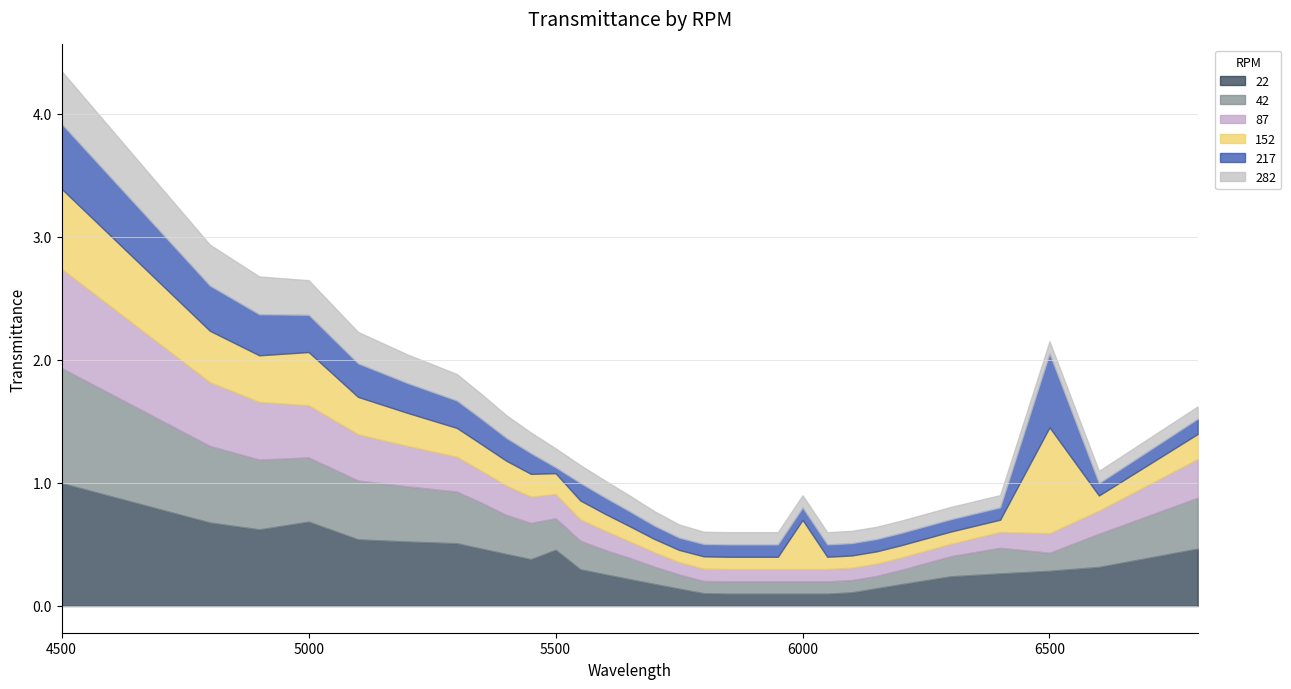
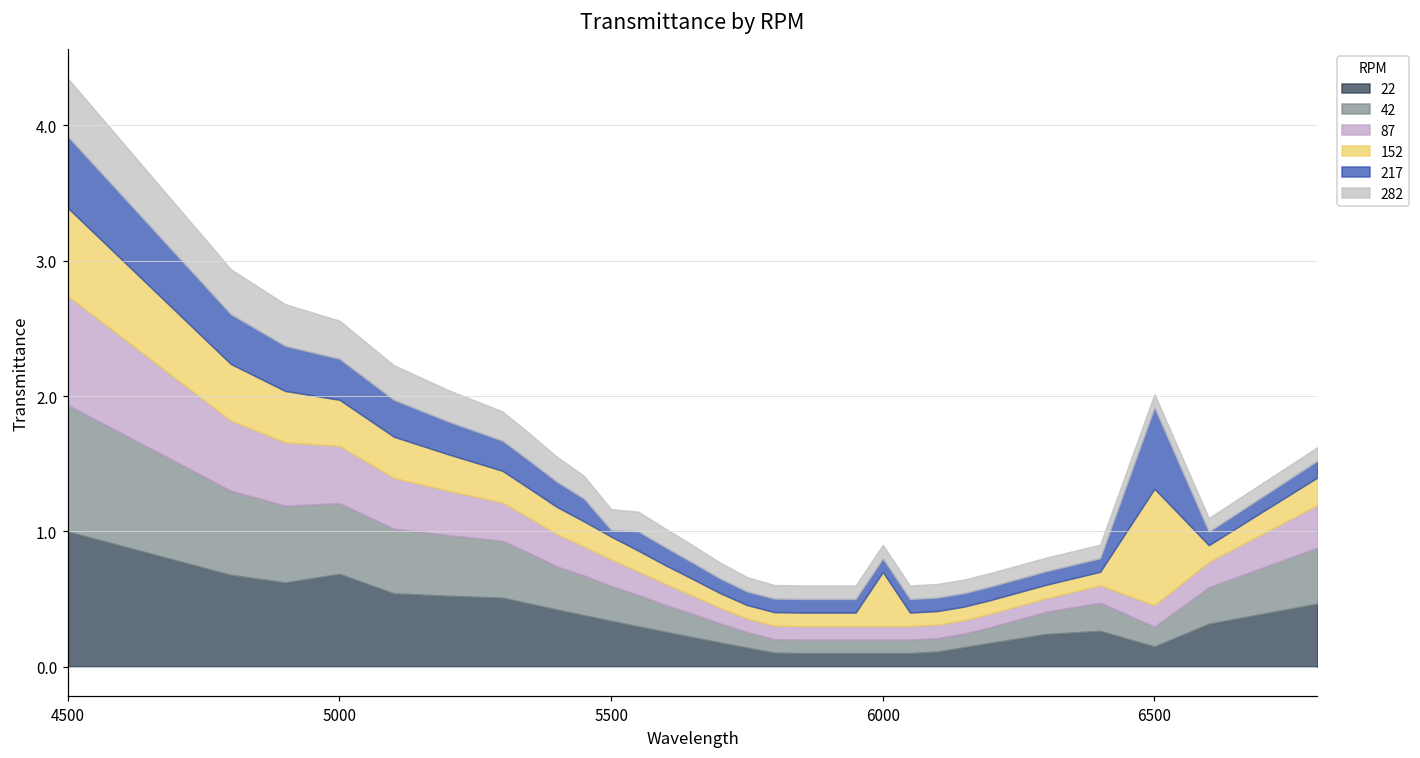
152, 5000: 0.43 -> 0.34
22, 5500: 0.46 -> 0.34
22, 6500: 0.29 -> 0.15
